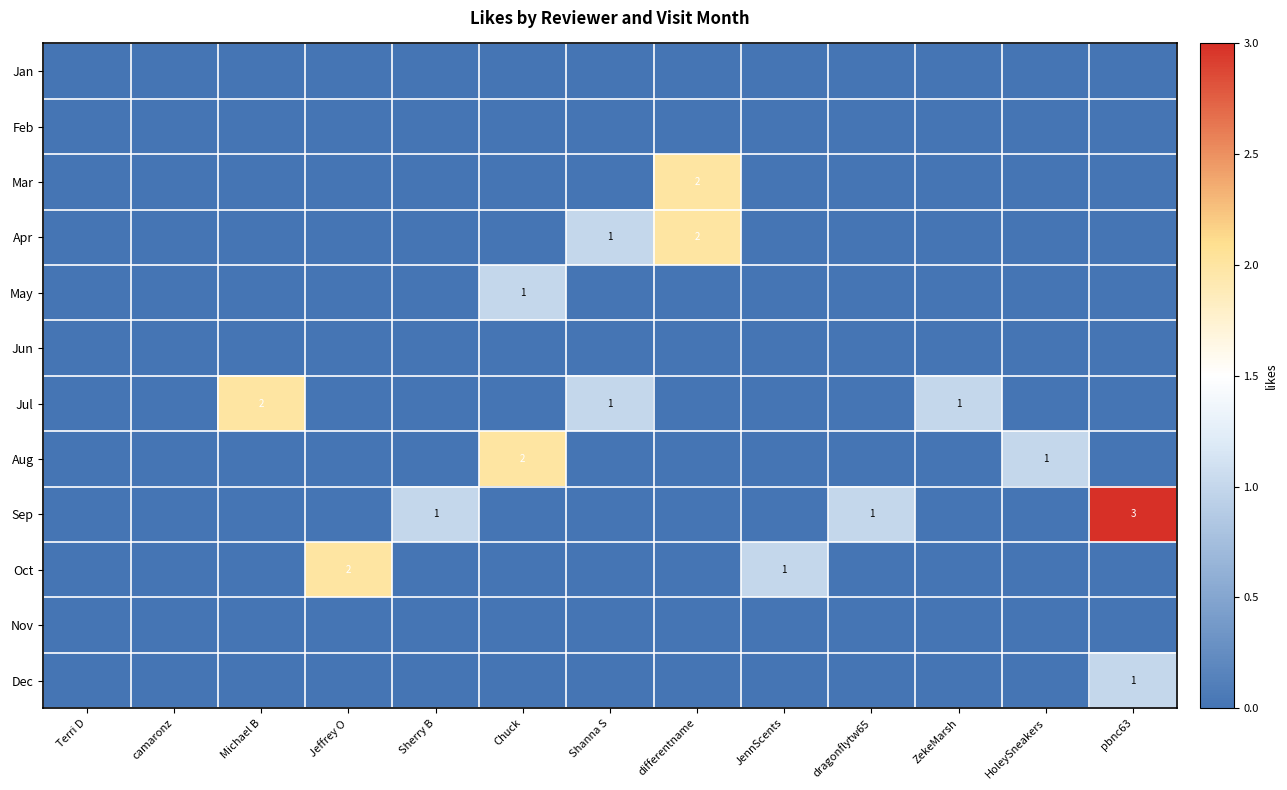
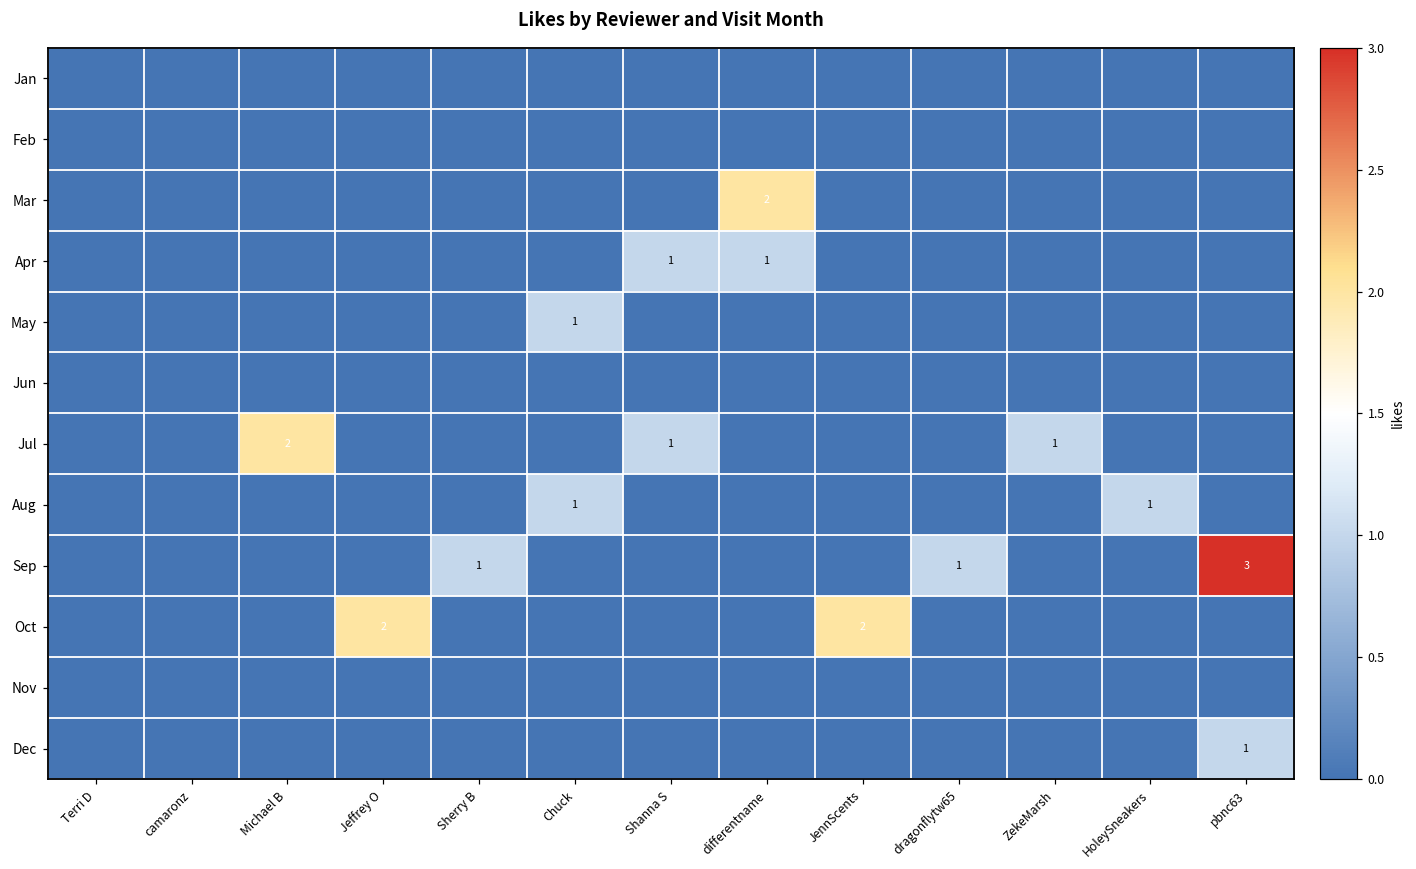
Apr, differentname: 2 -> 1
Aug, Chuck: 2 -> 1
Oct, JennScents: 1 -> 2
